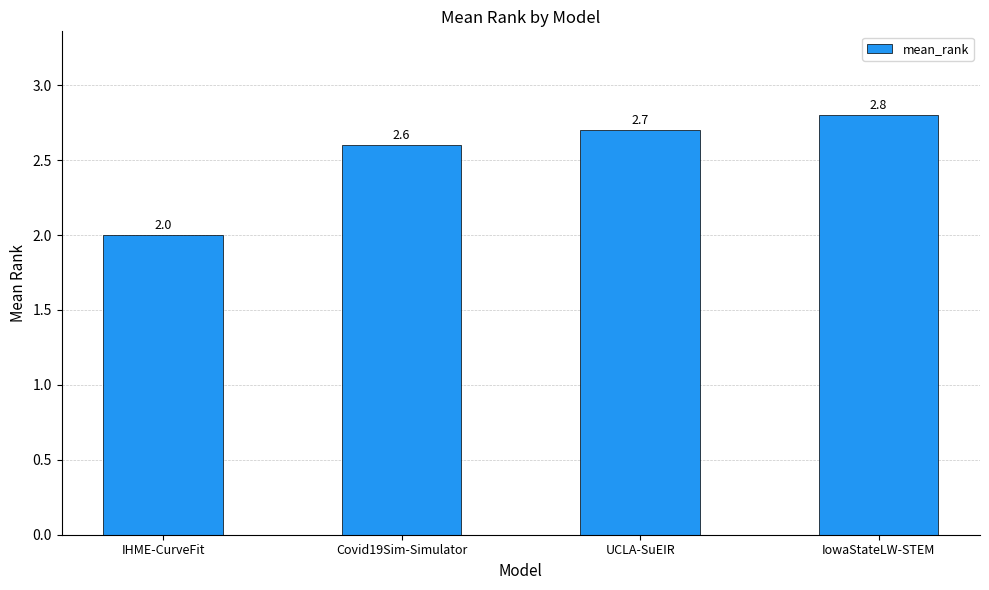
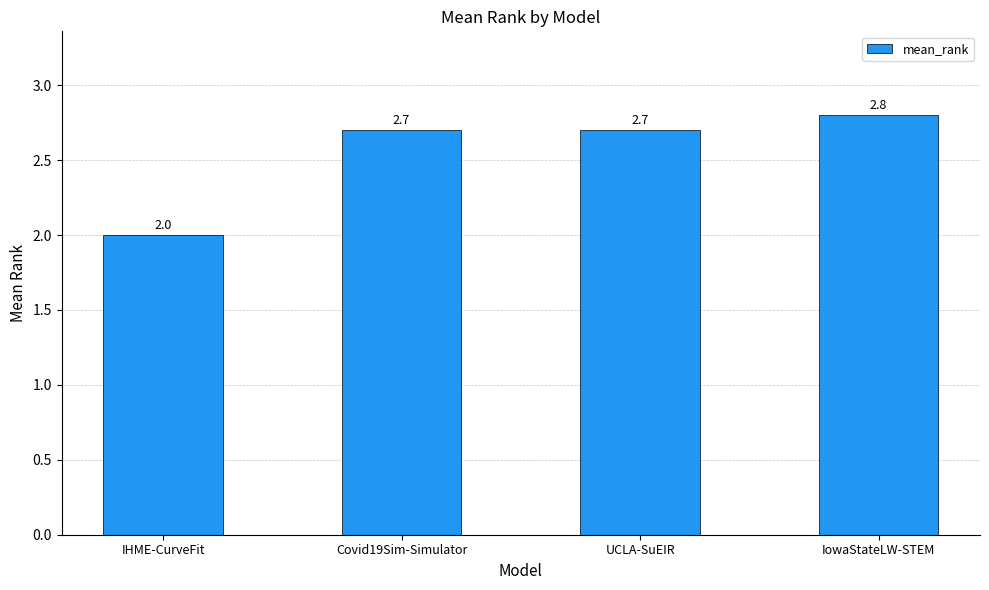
Covid19Sim-Simulator: 2.6 -> 2.7
